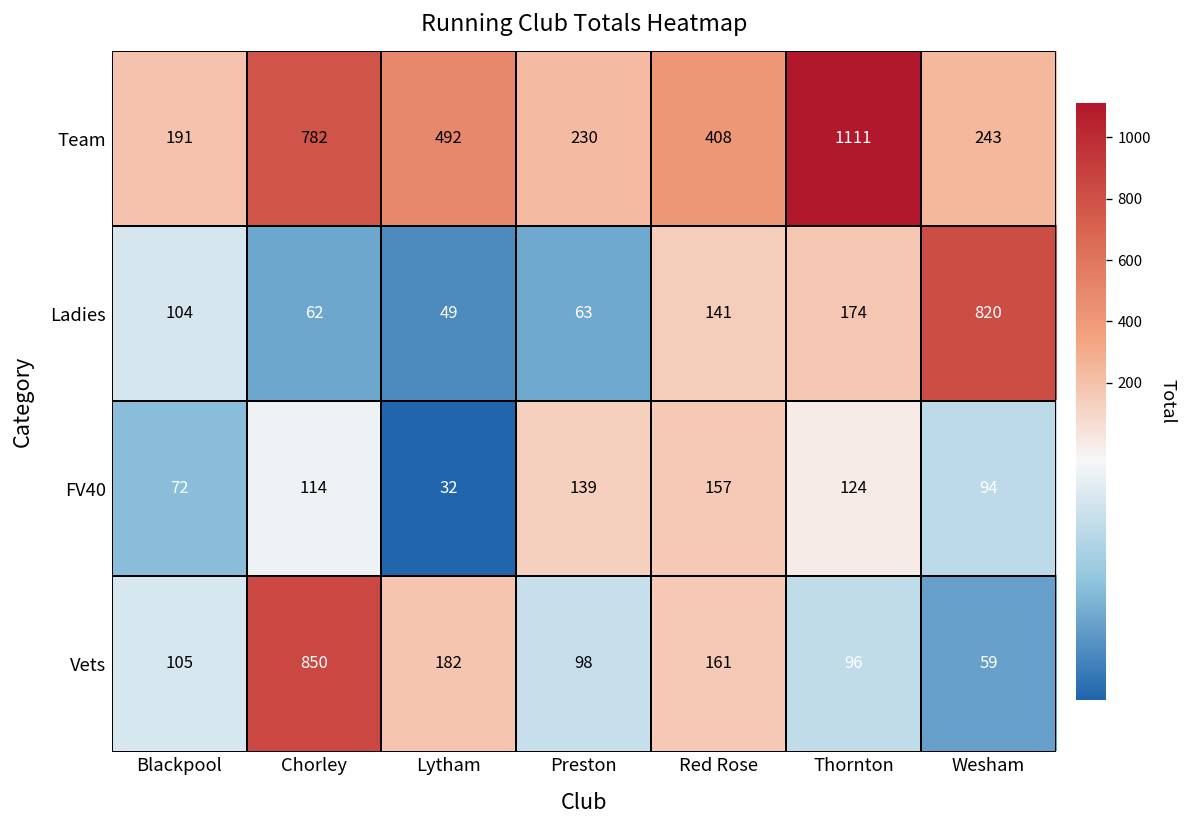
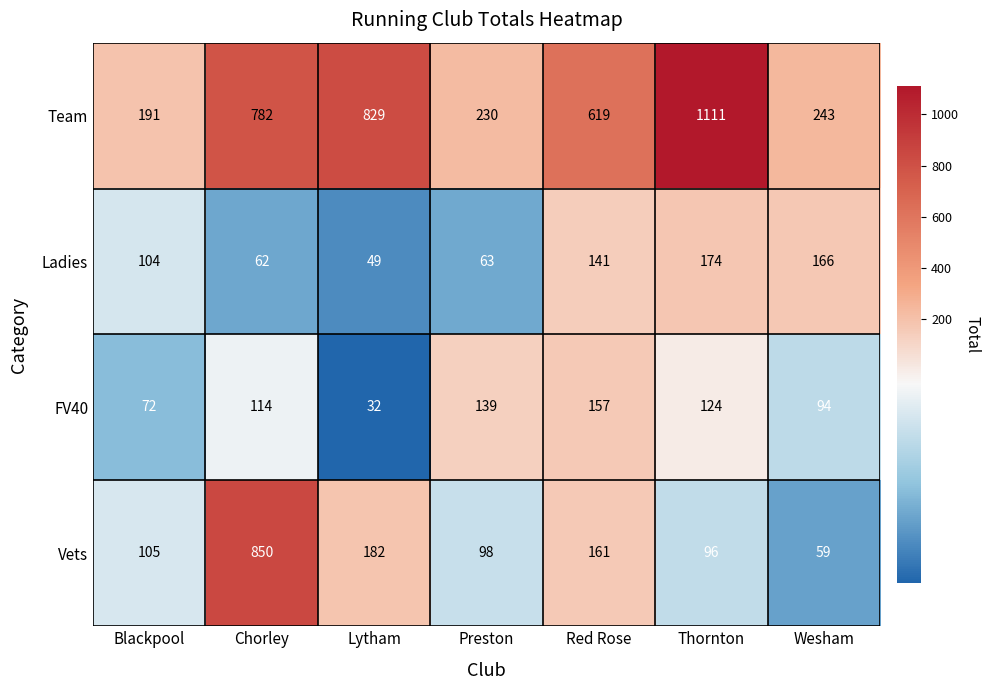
Team, Lytham: 492 -> 829
Team, Red Rose: 408 -> 619
Ladies, Wesham: 820 -> 166
